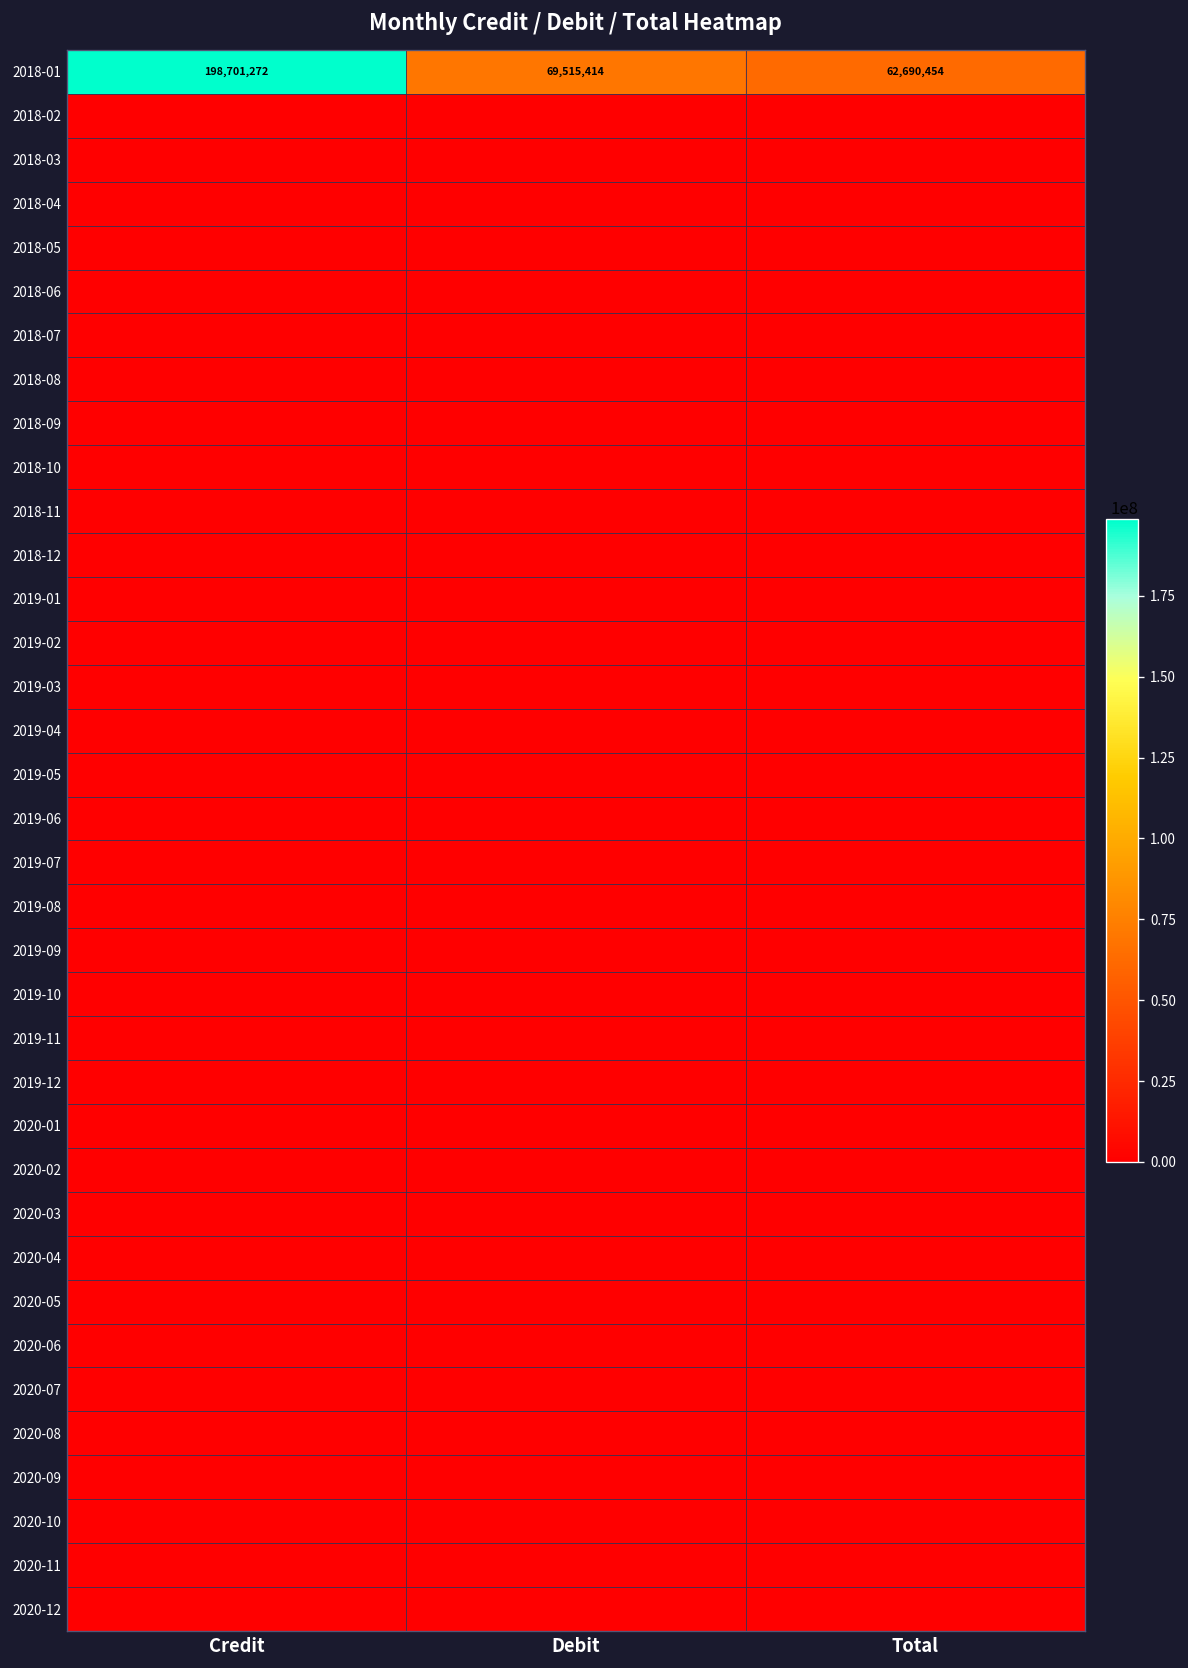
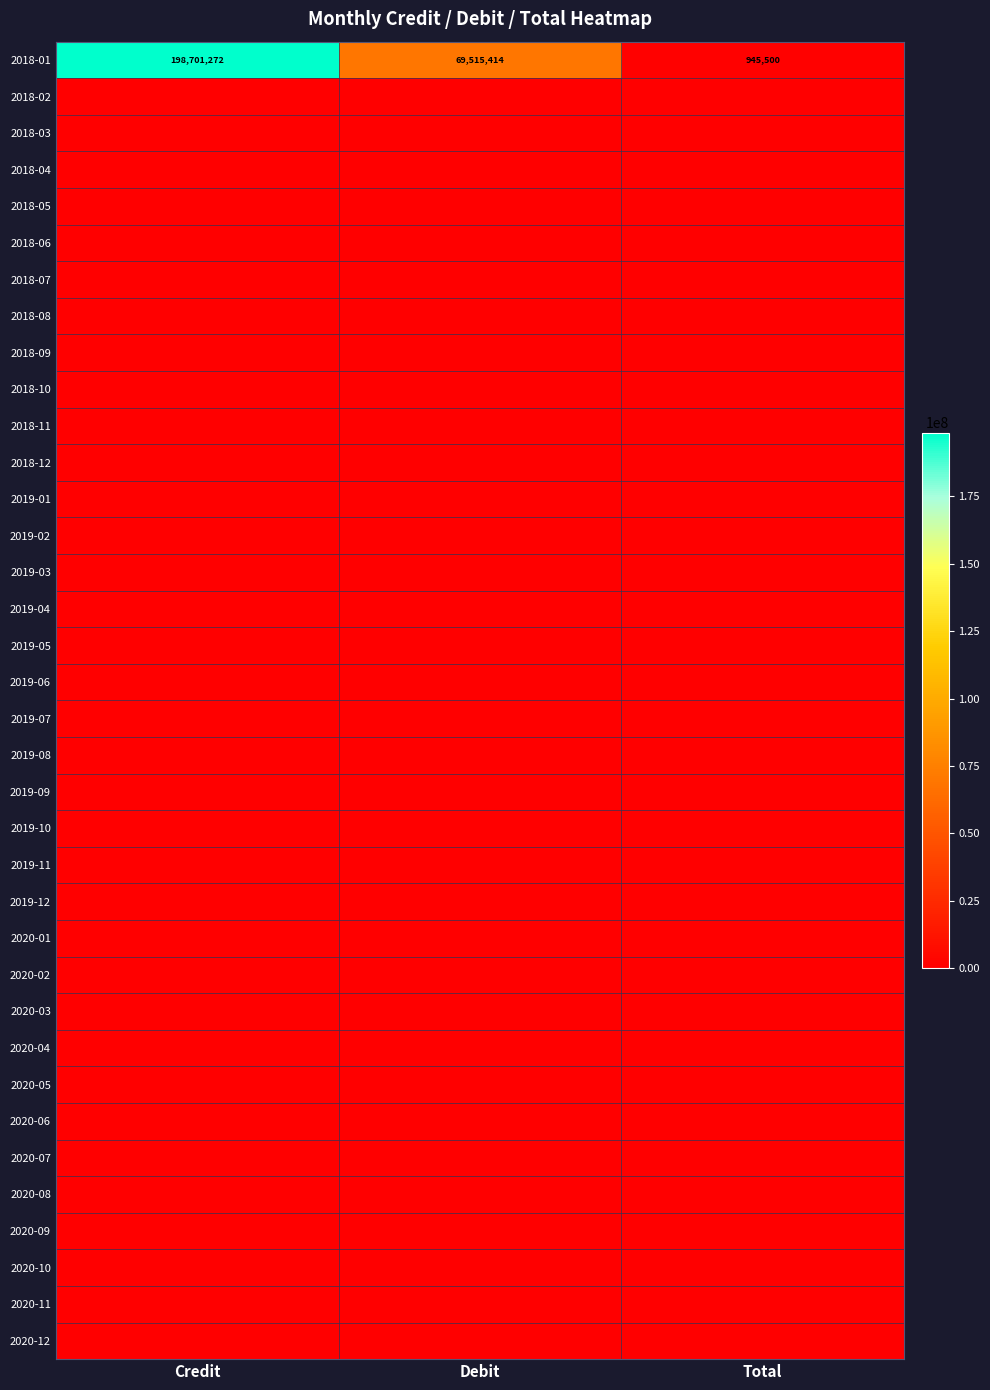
2018-01, Total: 62,690,454 -> 945,500
